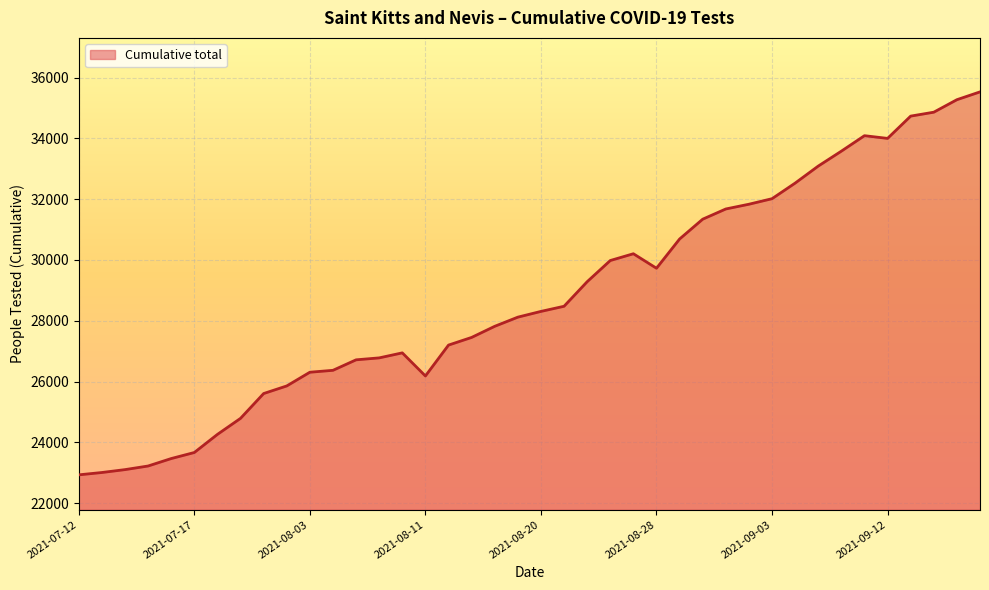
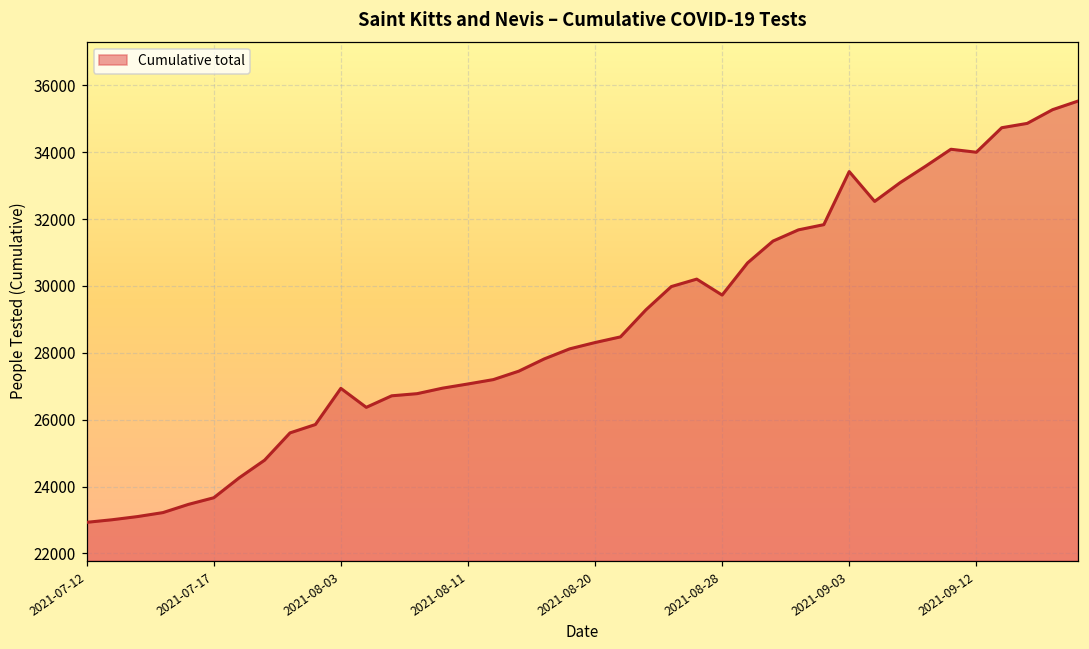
2021-08-03: 26300 -> 26900
2021-08-11: 26200 -> 27100
2021-09-03: 32000 -> 33400
